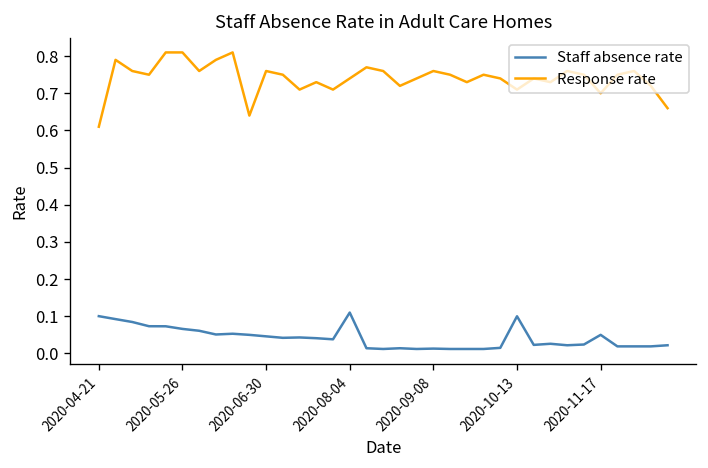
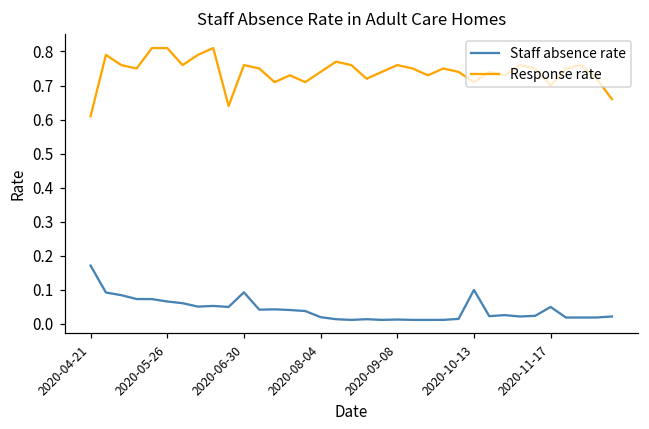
Staff absence rate, 2020-04-21: 0.10 -> 0.17
Staff absence rate, 2020-06-30: 0.05 -> 0.09
Staff absence rate, 2020-08-04: 0.11 -> 0.02
